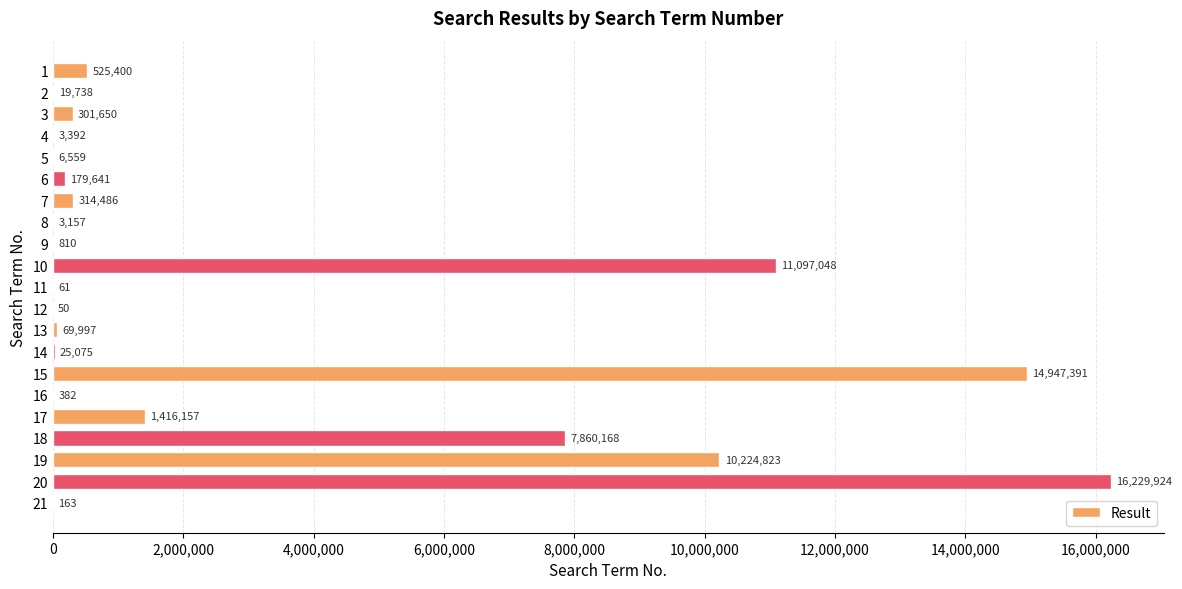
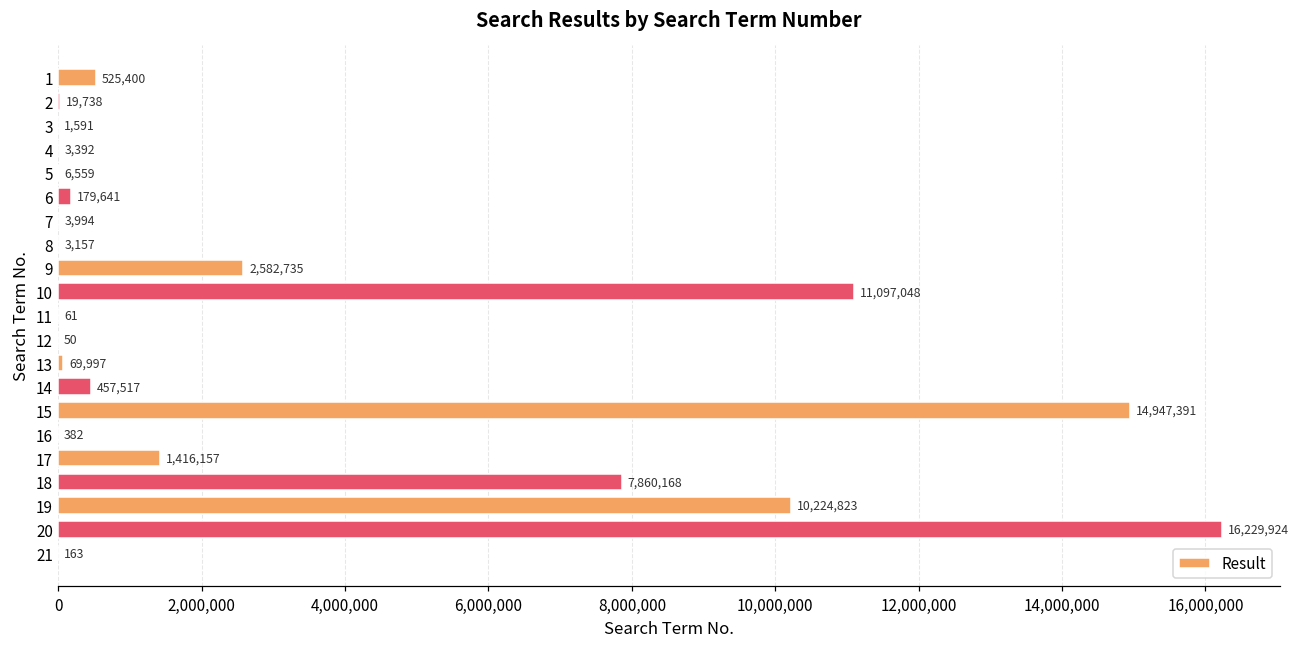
3: 301,650 -> 1,591
7: 314,486 -> 3,994
9: 810 -> 2,582,735
14: 25,075 -> 457,517
